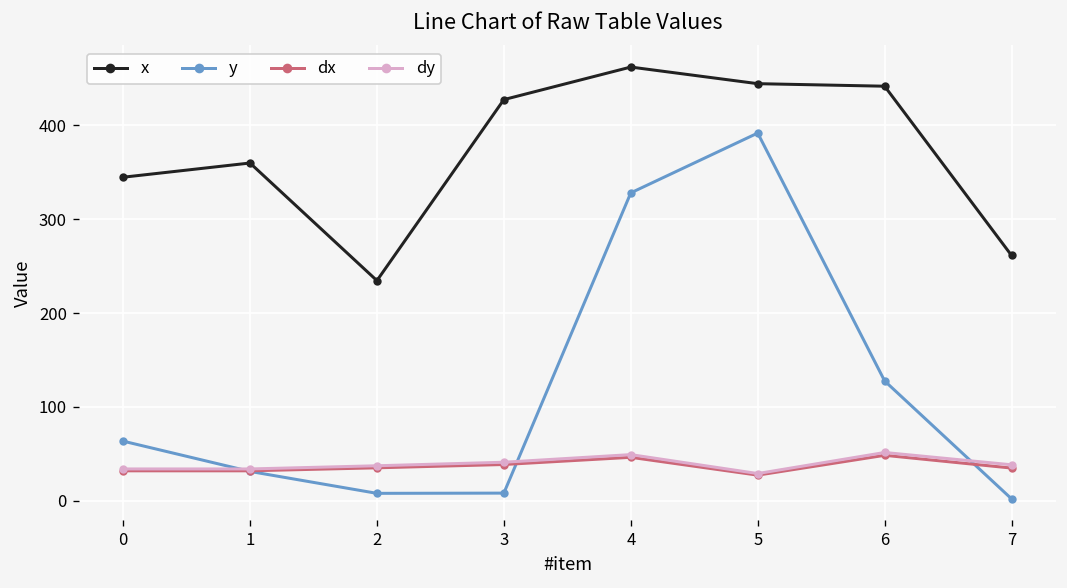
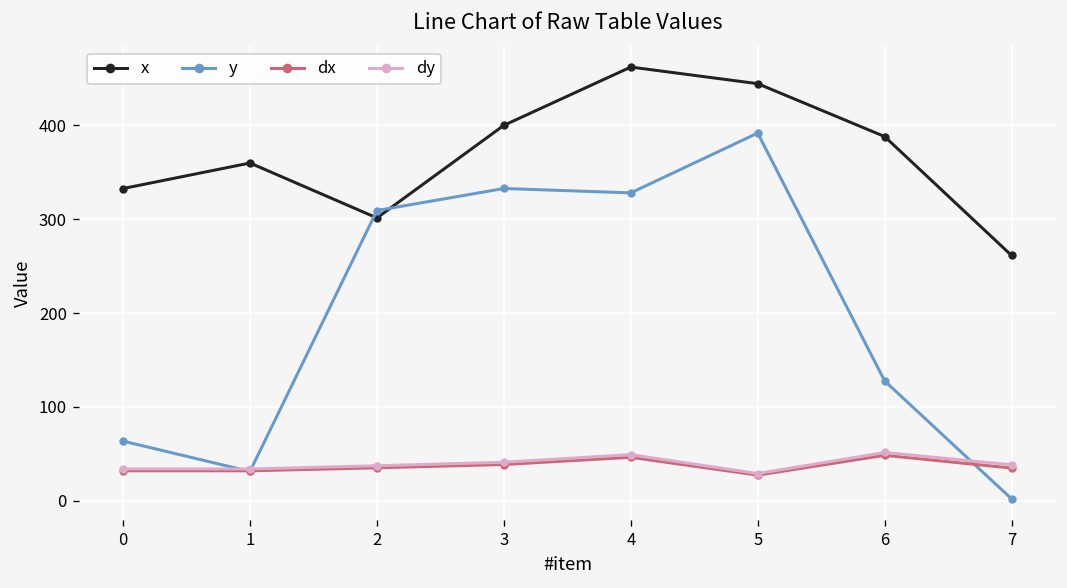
x, 0: 340 -> 330
x, 2: 230 -> 300
y, 2: 10 -> 310
x, 3: 430 -> 400
y, 3: 10 -> 330
x, 6: 440 -> 390
